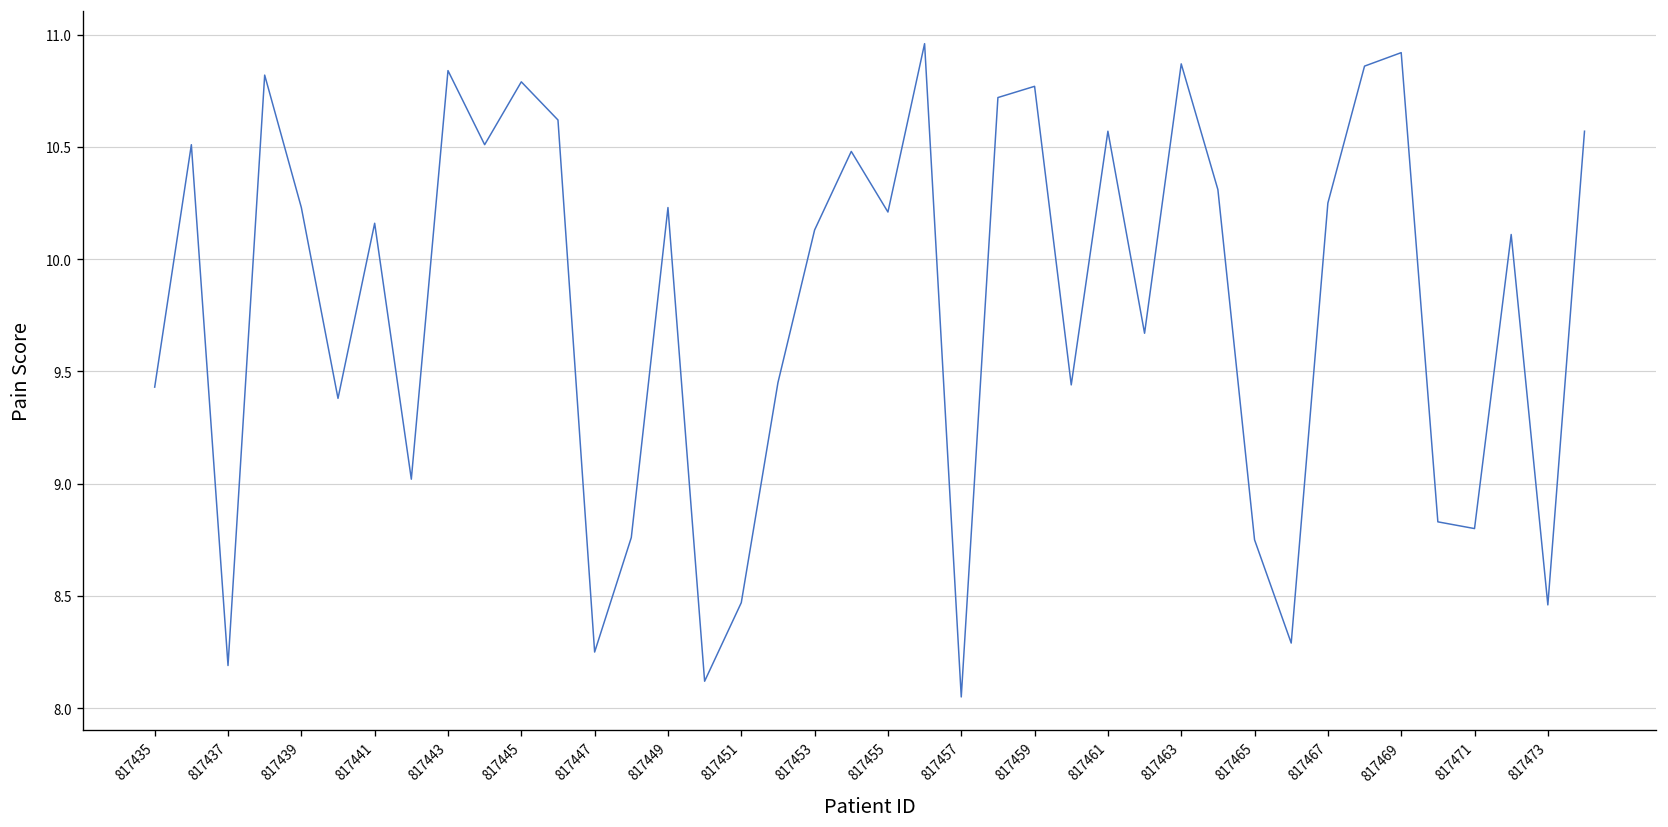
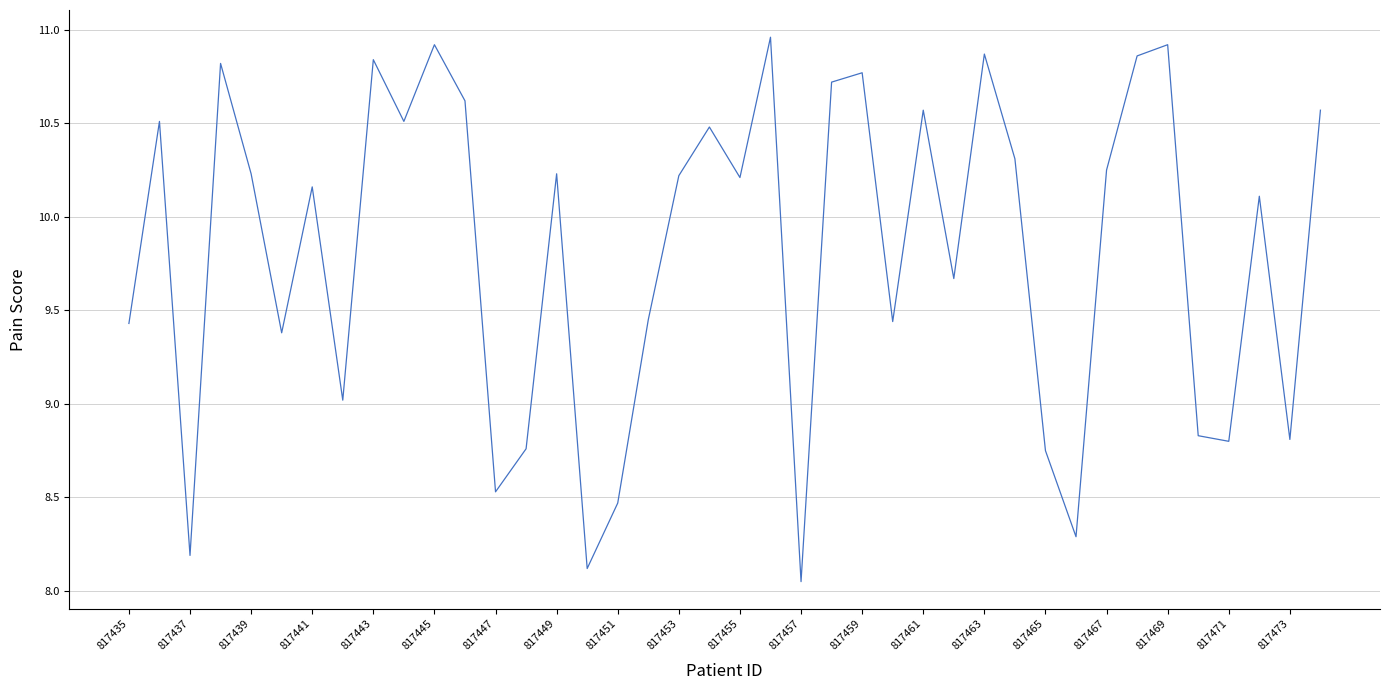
817445: 10.79 -> 10.92
817447: 8.25 -> 8.53
817453: 10.13 -> 10.22
817473: 8.46 -> 8.81
